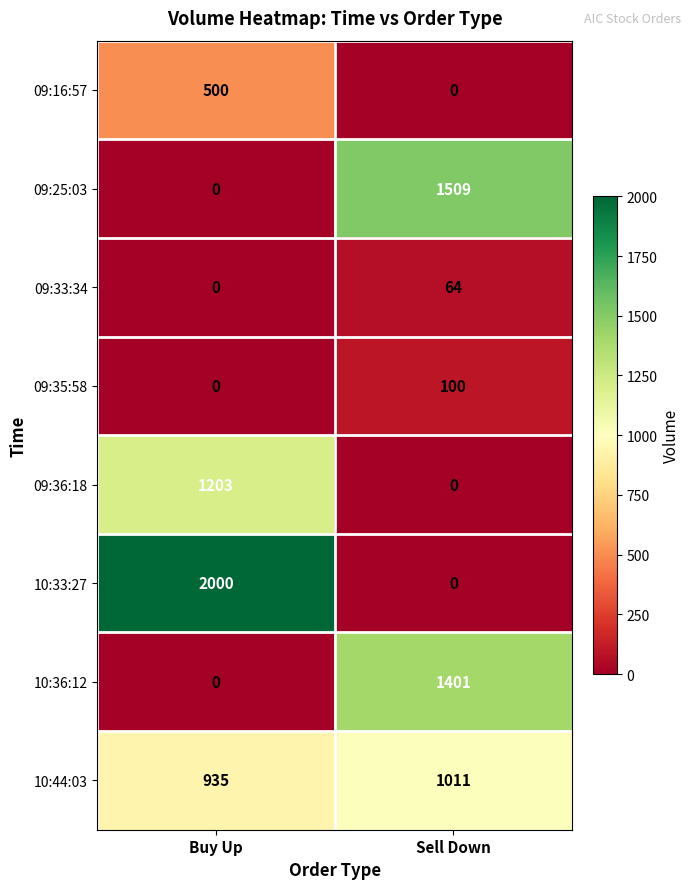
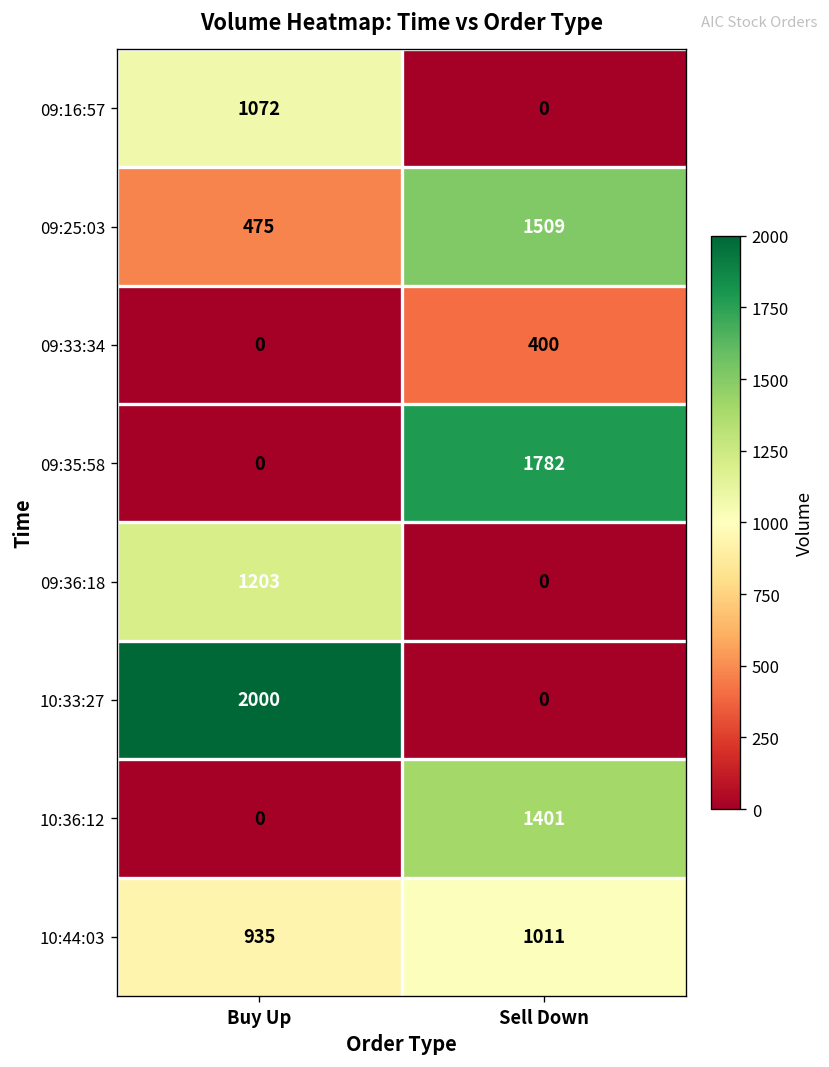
09:16:57, Buy Up: 500 -> 1072
09:25:03, Buy Up: 0 -> 475
09:33:34, Sell Down: 64 -> 400
09:35:58, Sell Down: 100 -> 1782
